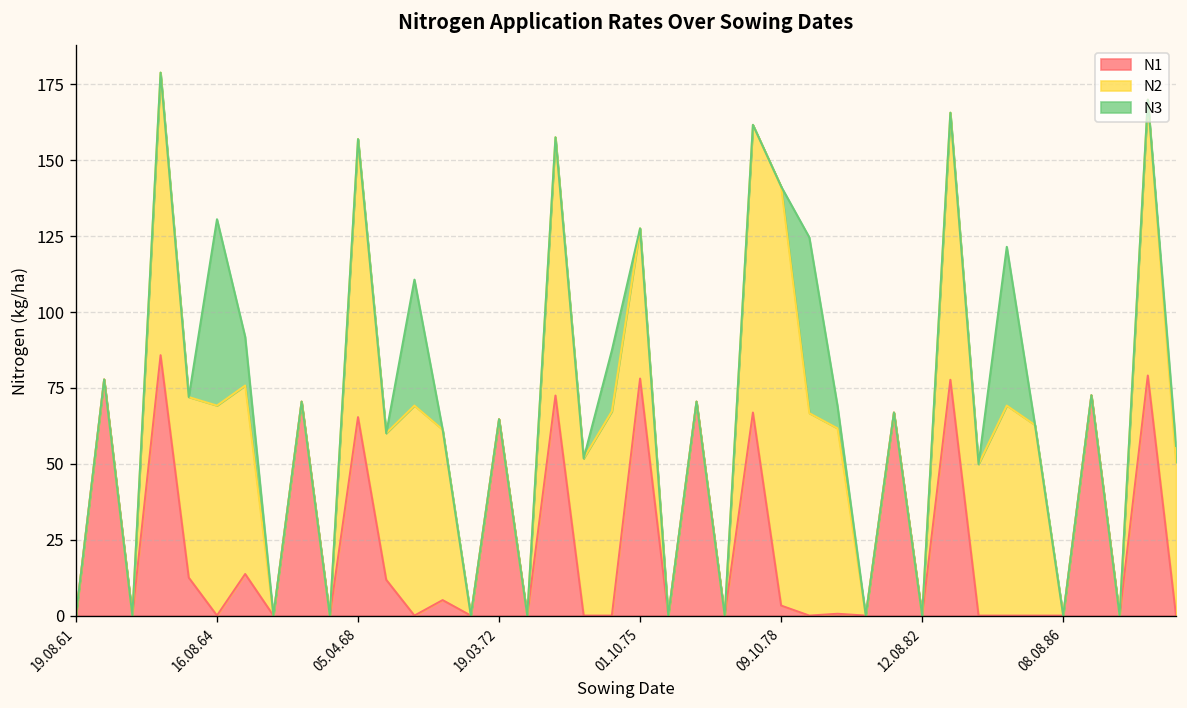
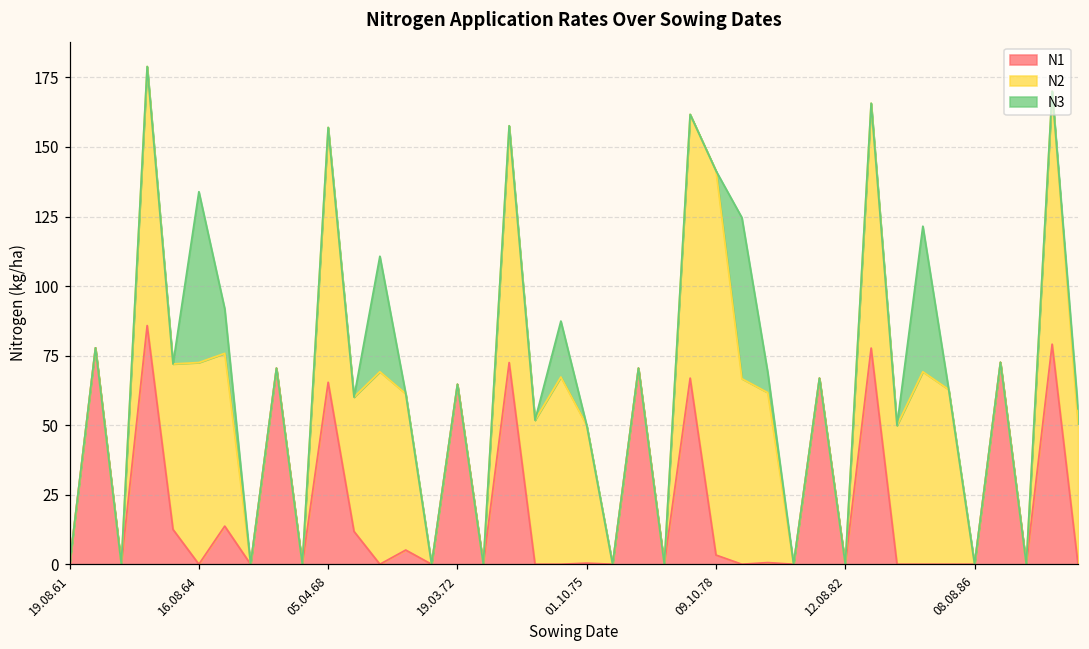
N2, 16.08.64: 69 -> 73
N1, 01.10.75: 78 -> 0
